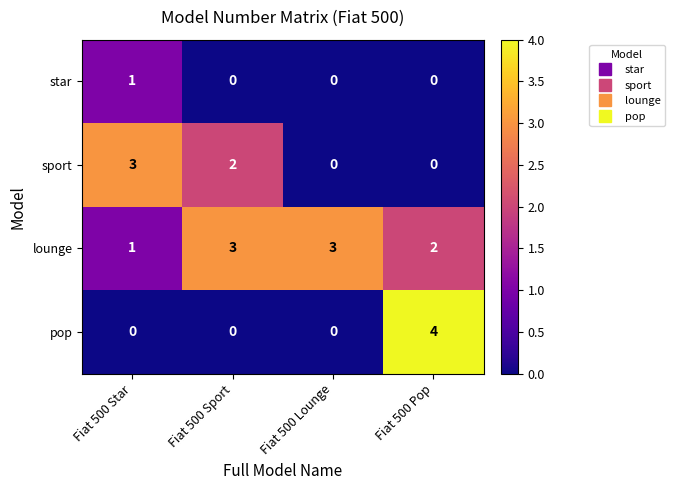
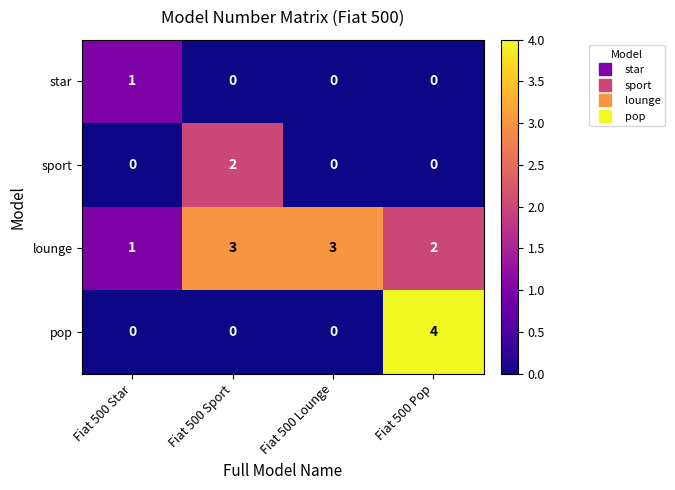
sport, Fiat 500 Star: 3 -> 0
